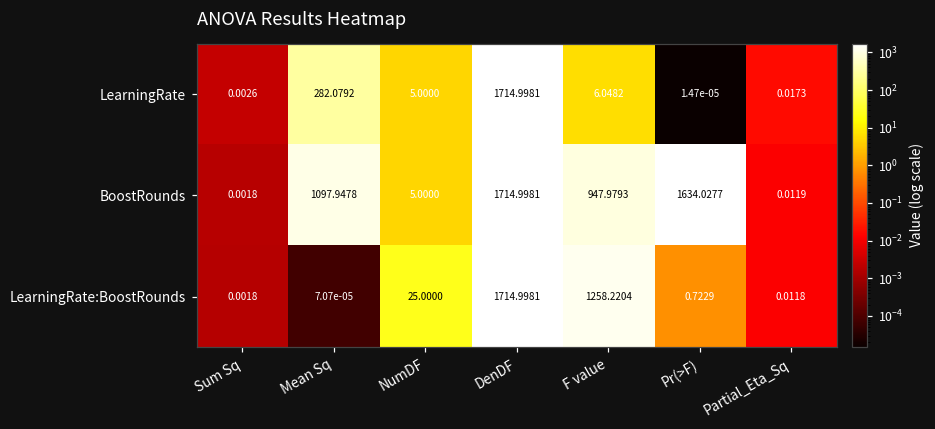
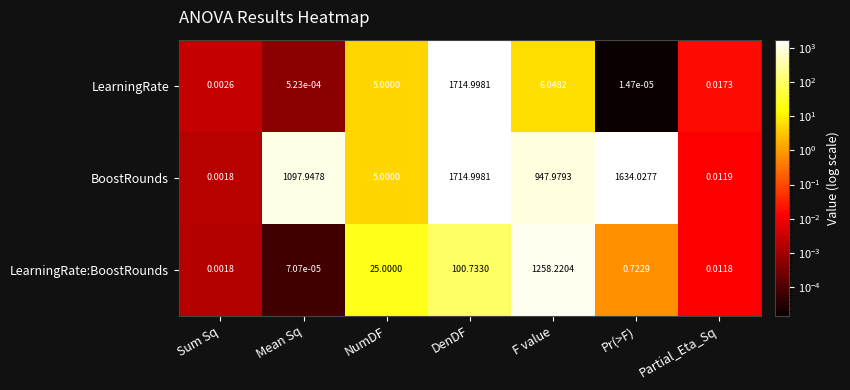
LearningRate, Mean Sq: 282.0792 -> 5.23e-04
LearningRate:BoostRounds, DenDF: 1714.9981 -> 100.7330
